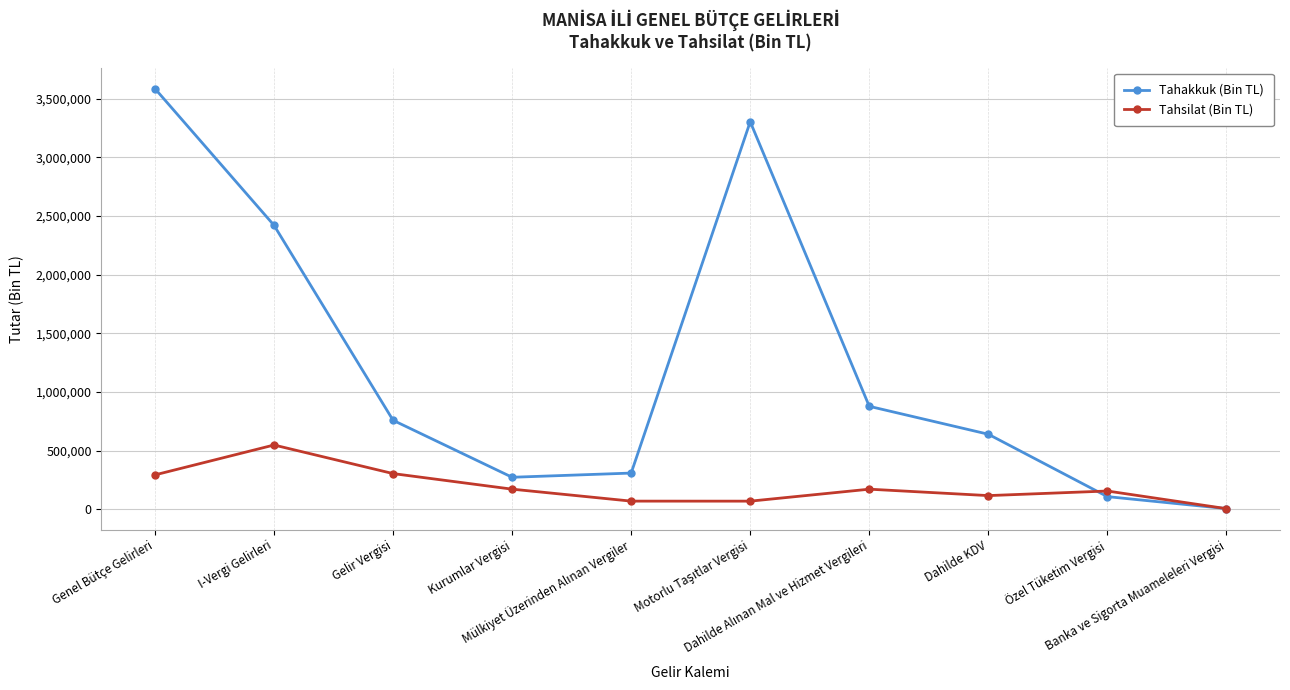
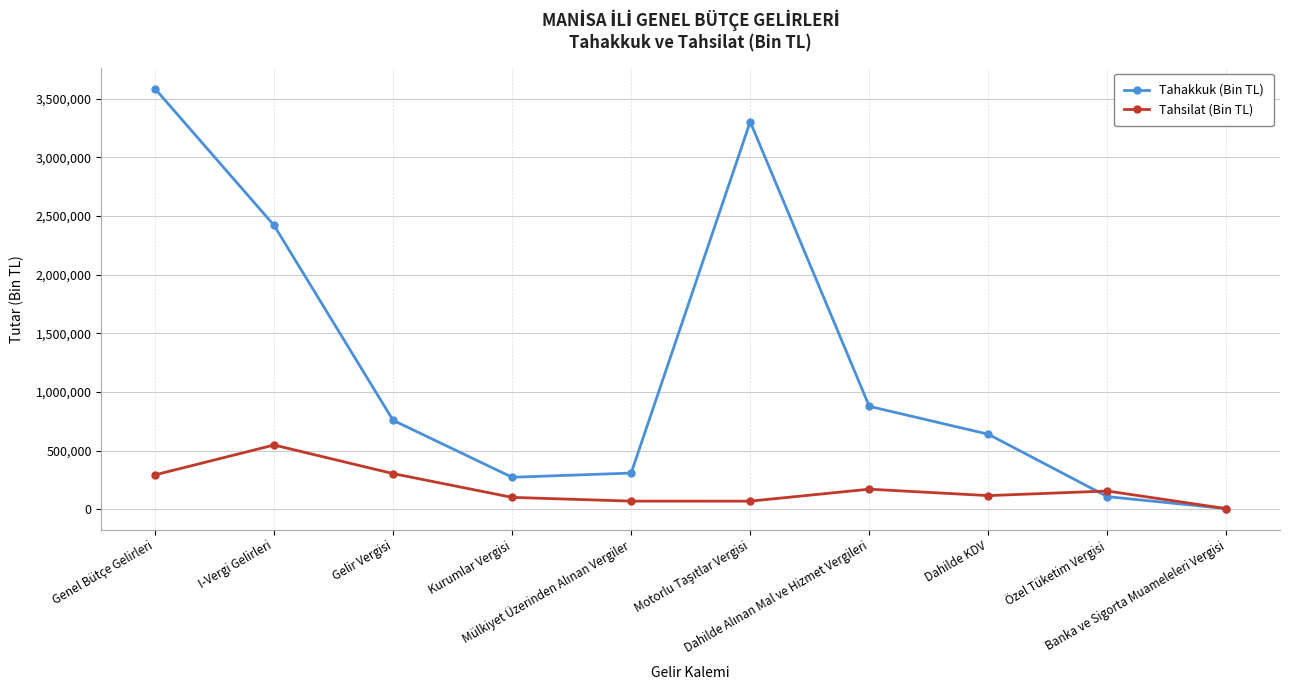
Tahsilat (Bin TL), Kurumlar Vergisi: 170,000 -> 100,000
